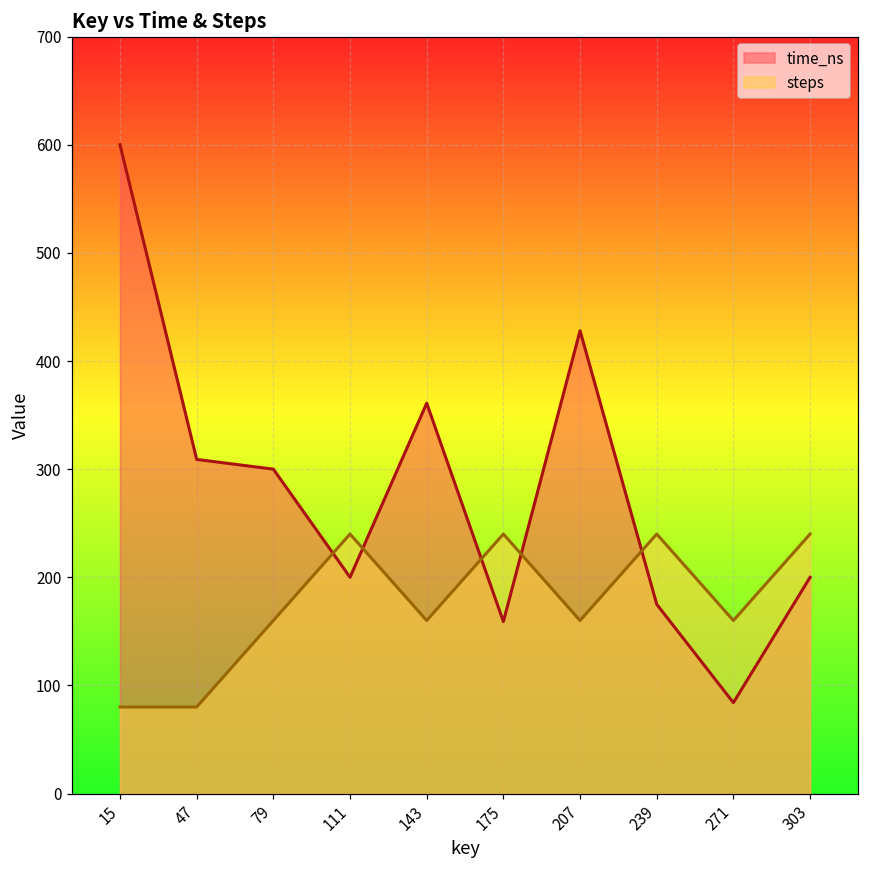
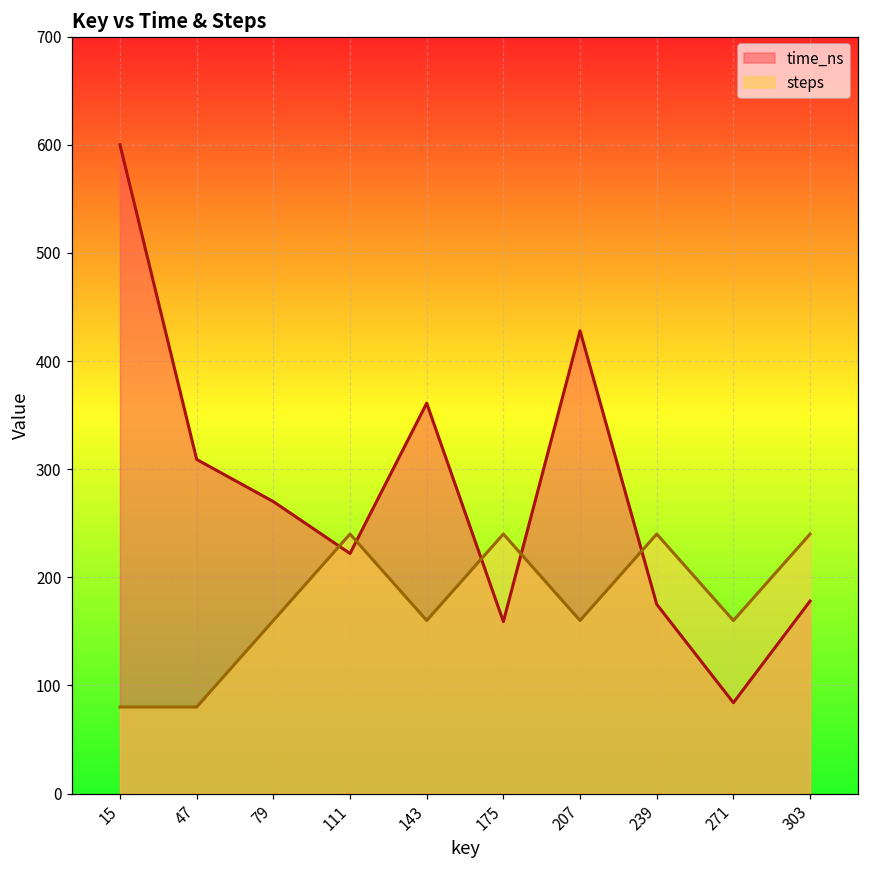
time_ns, 79: 300 -> 270
time_ns, 111: 200 -> 220
time_ns, 303: 200 -> 180
